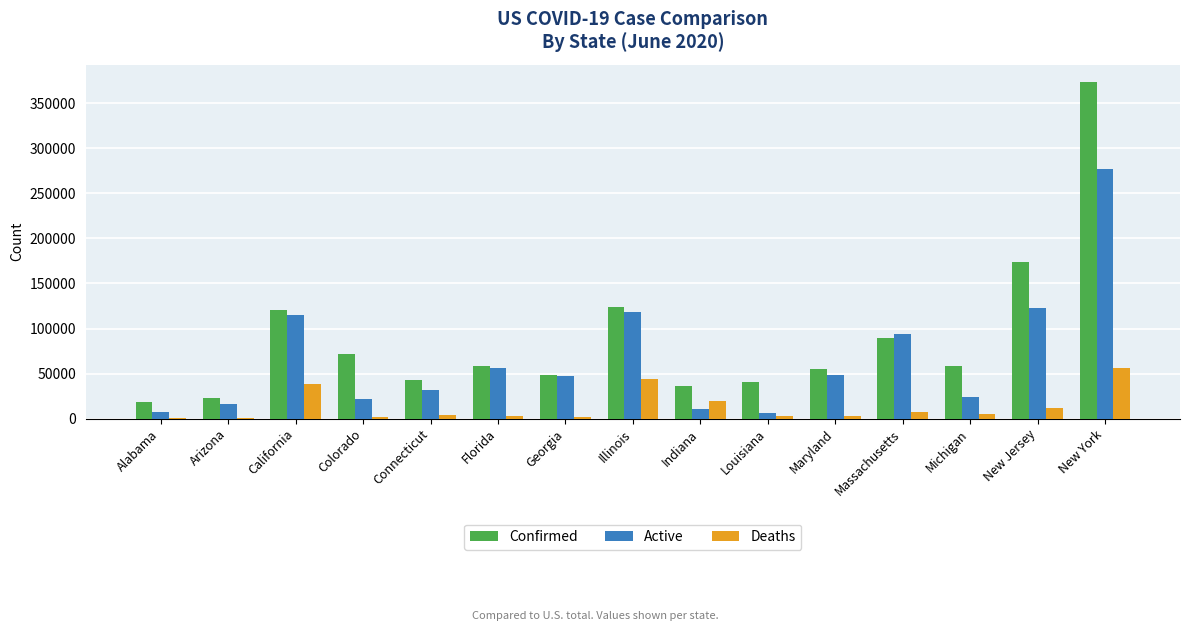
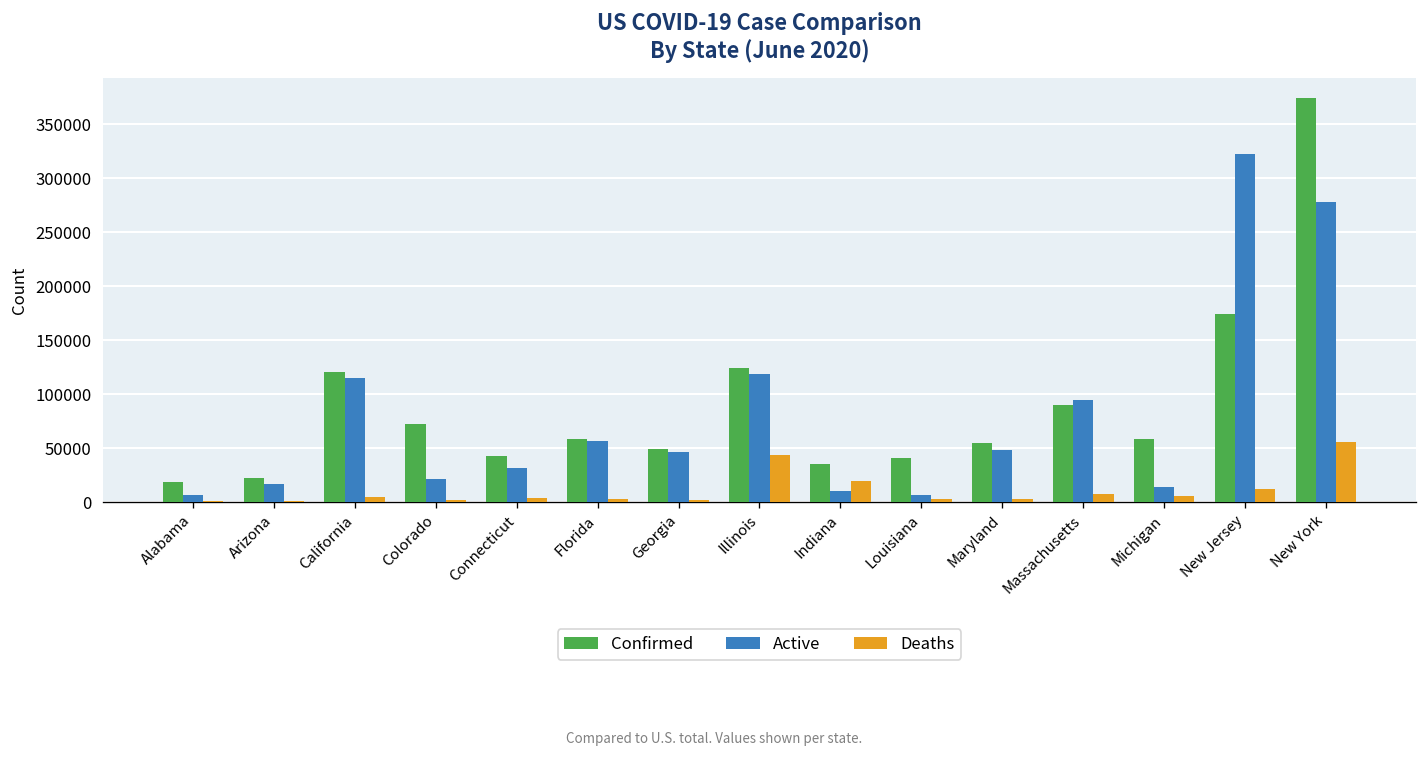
Deaths, California: 40000 -> 0
Active, Michigan: 20000 -> 10000
Active, New Jersey: 120000 -> 320000
